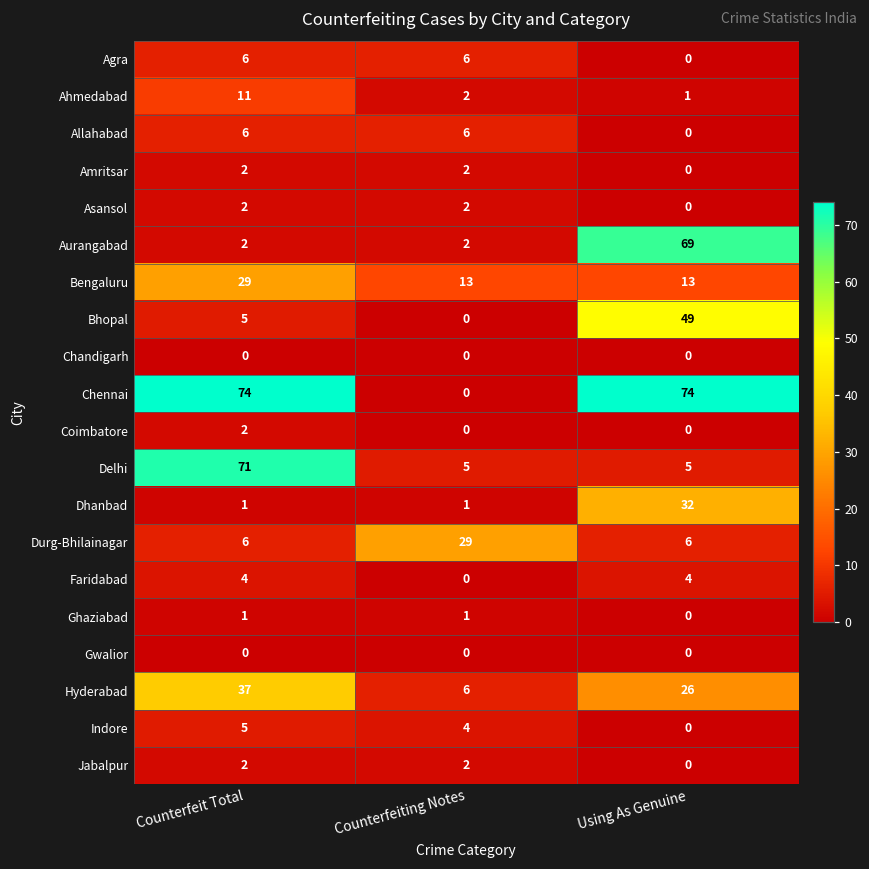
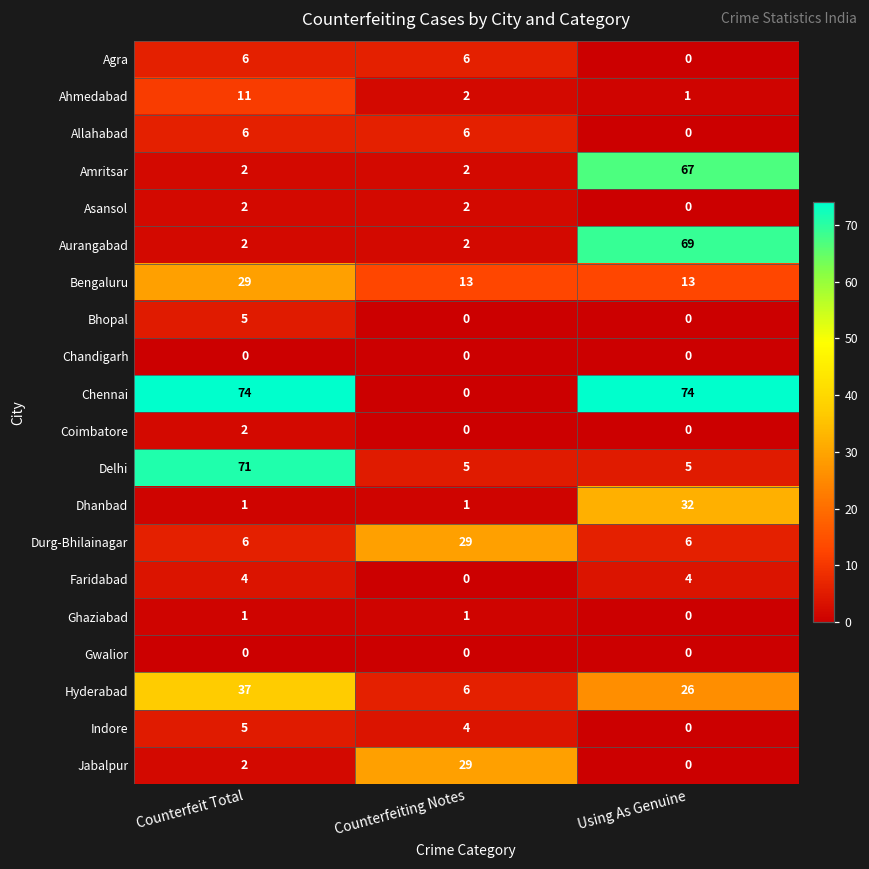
Amritsar, Using As Genuine: 0 -> 67
Bhopal, Using As Genuine: 49 -> 0
Jabalpur, Counterfeiting Notes: 2 -> 29
